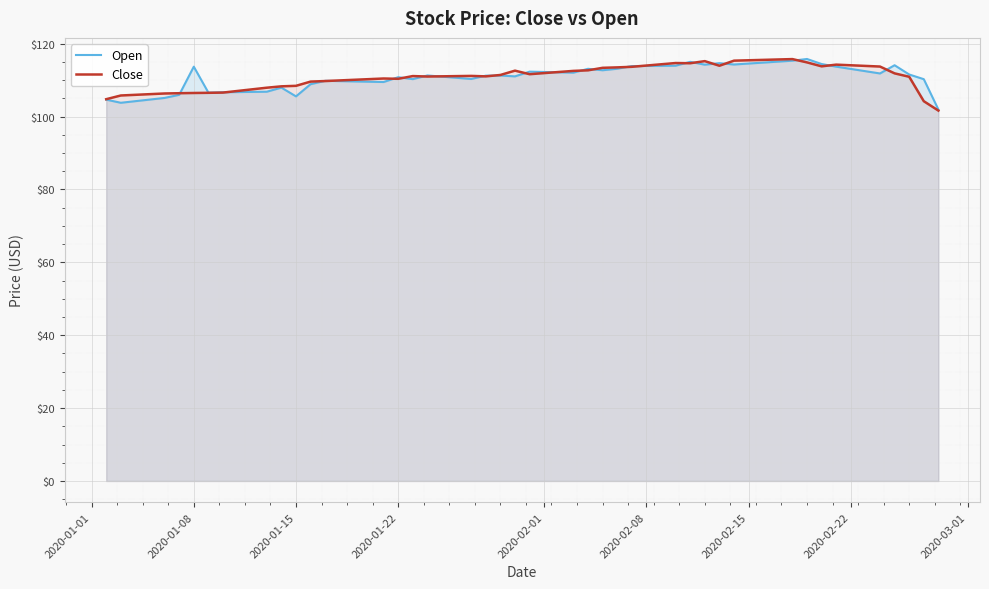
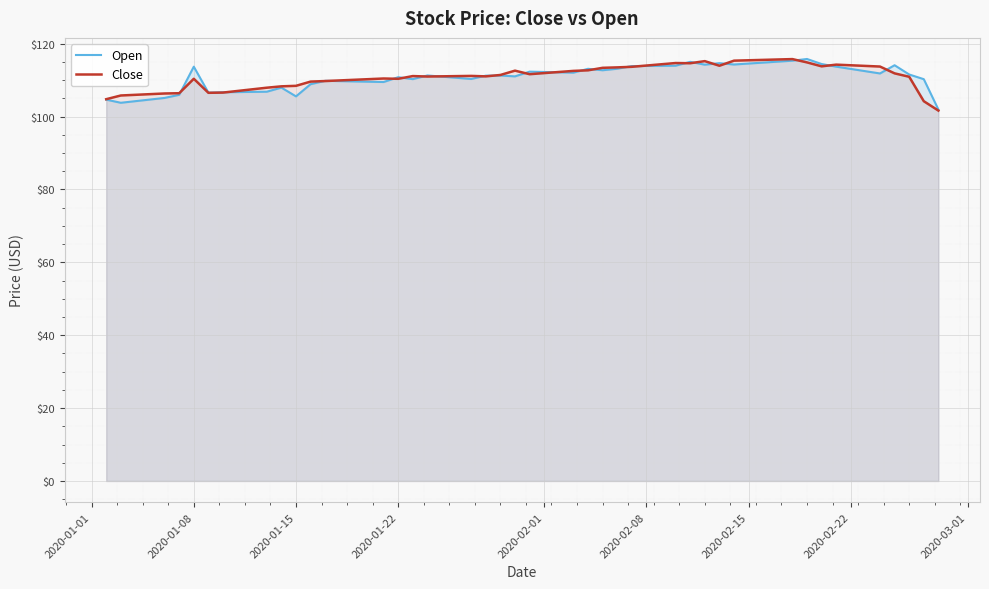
Close, 2020-01-08: $106 -> $110
